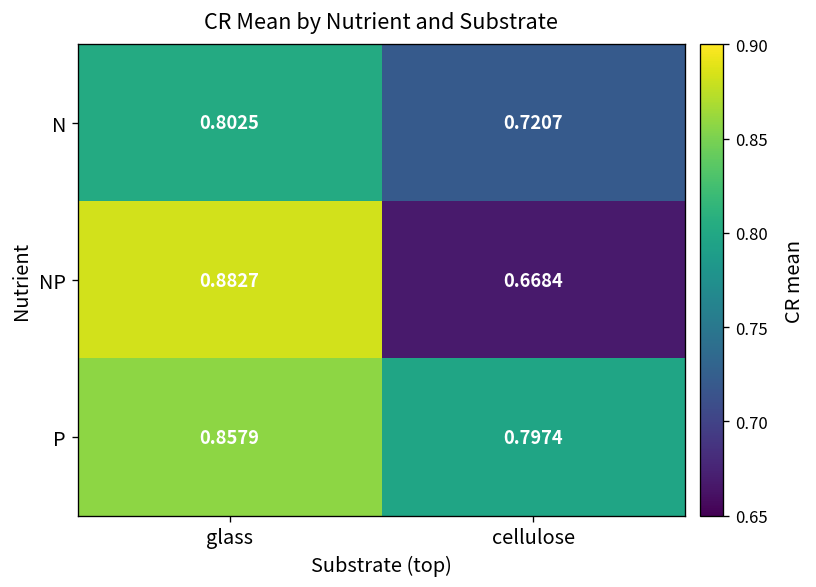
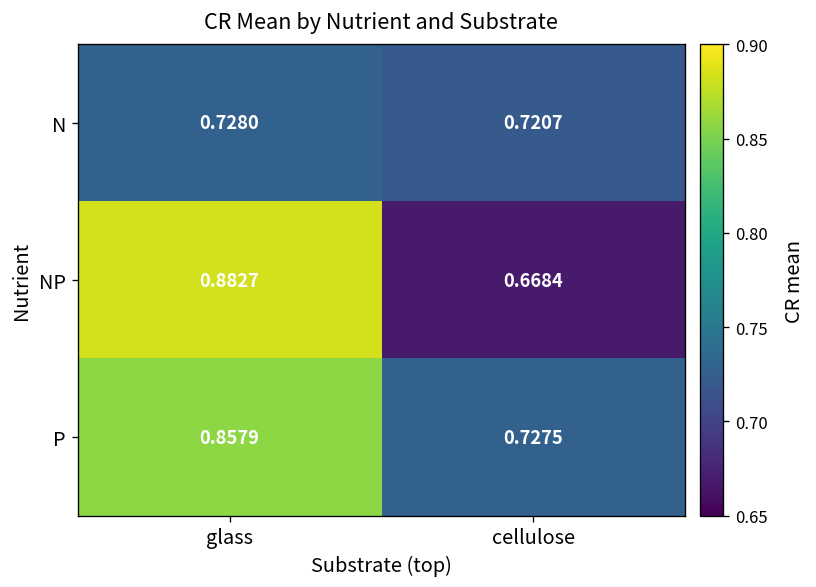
N, glass: 0.8025 -> 0.7280
P, cellulose: 0.7974 -> 0.7275
